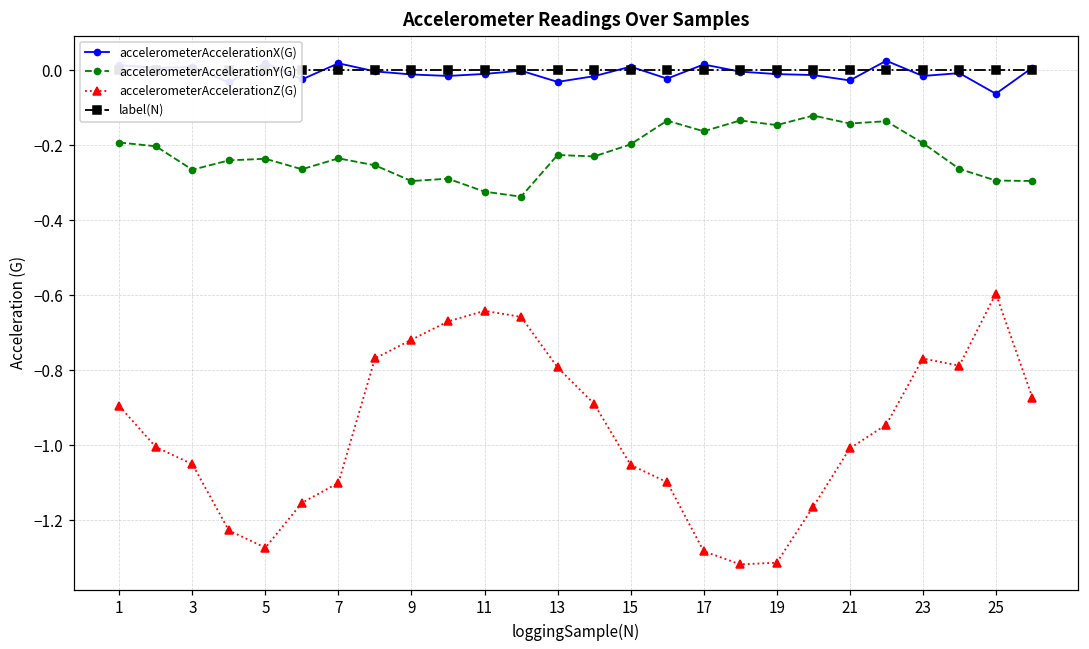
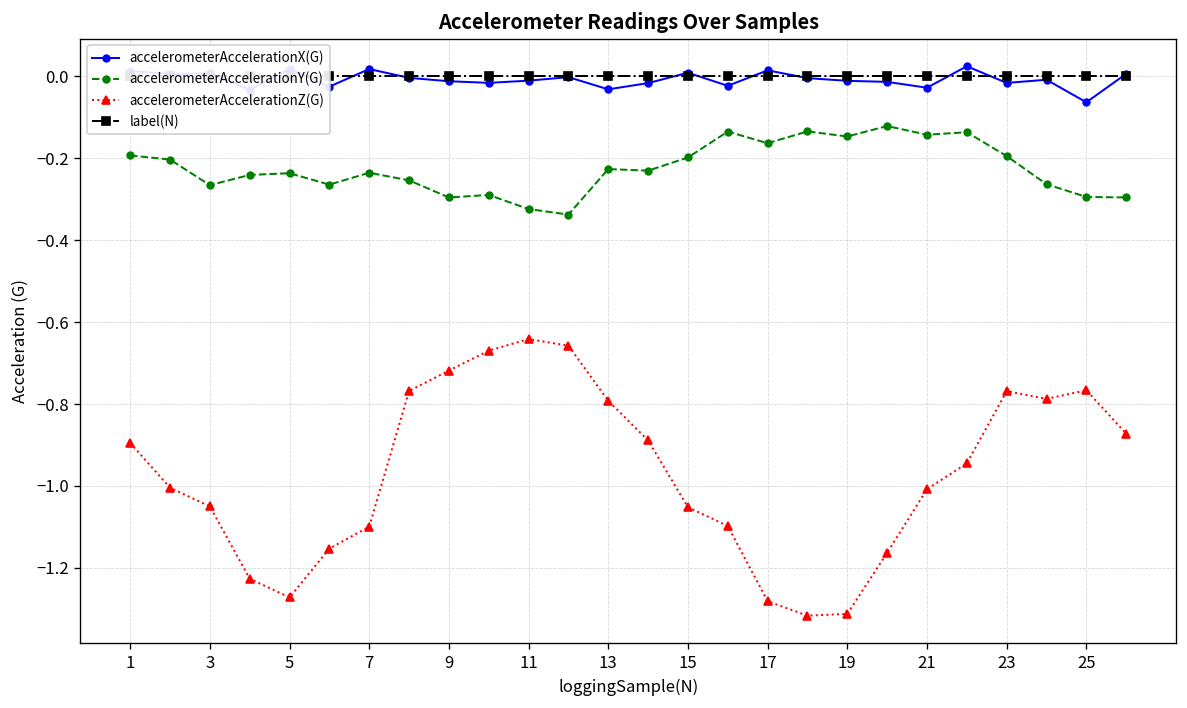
accelerometerAccelerationZ(G), 25: -0.60 -> -0.77
